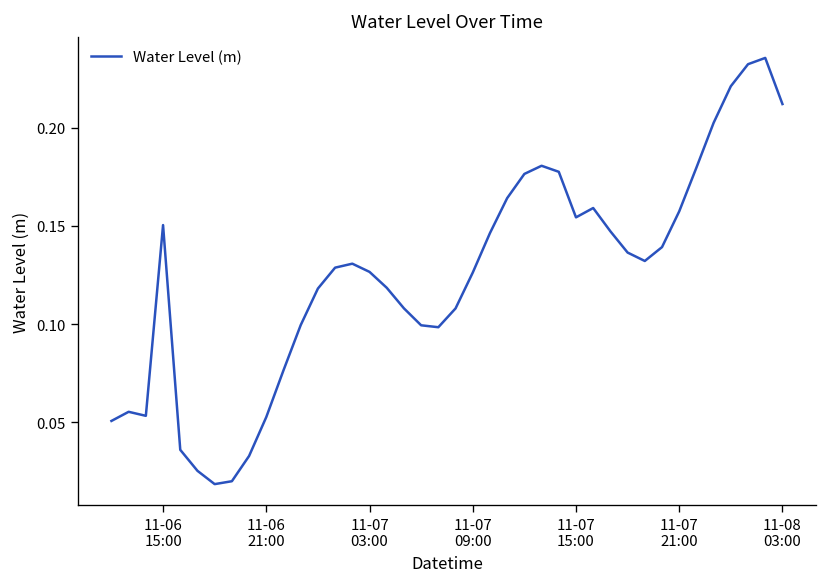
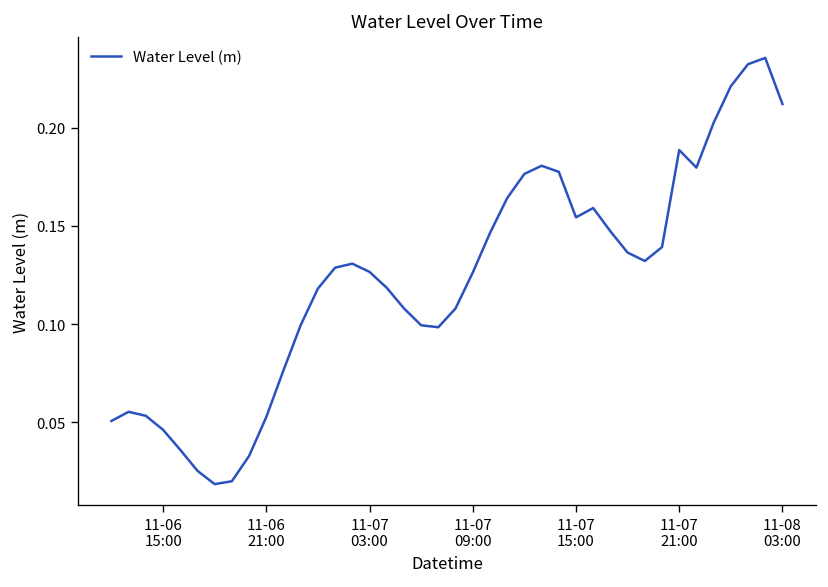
11-06 15:00: 0.150 -> 0.046
11-07 21:00: 0.157 -> 0.189
